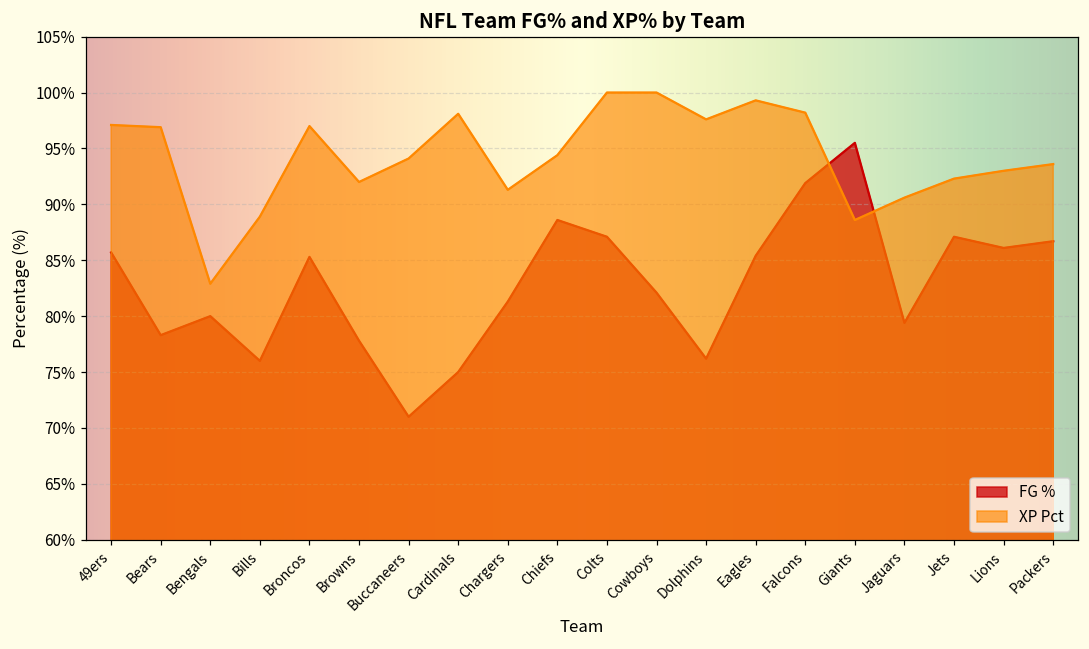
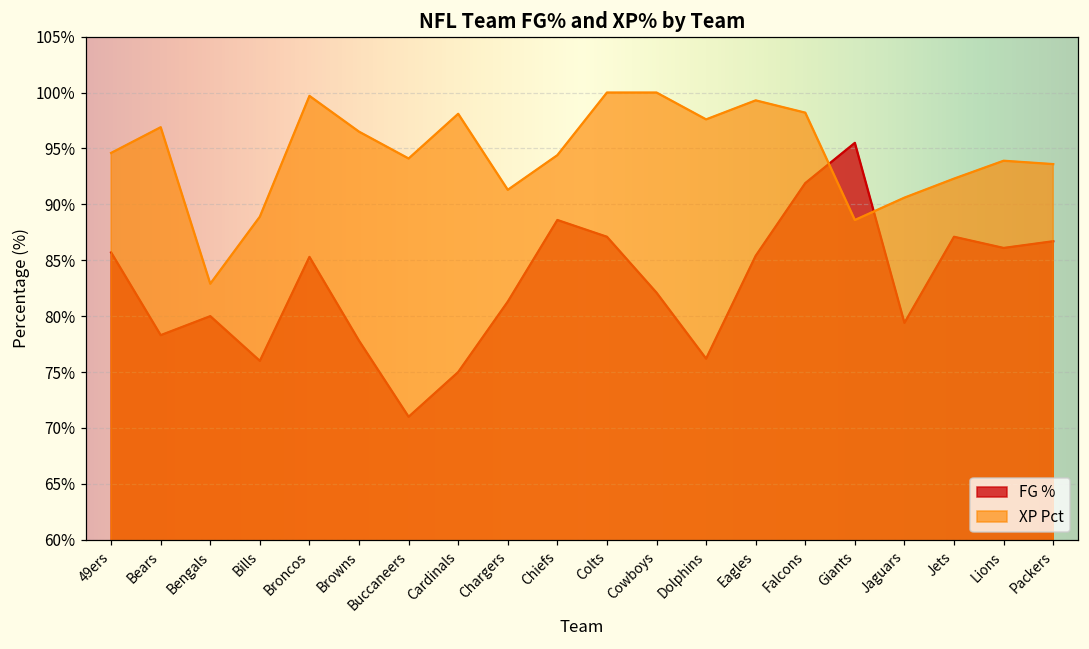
XP Pct, 49ers: 97.1% -> 94.6%
XP Pct, Broncos: 97.0% -> 99.7%
XP Pct, Browns: 92.0% -> 96.5%
XP Pct, Lions: 93.0% -> 93.9%
